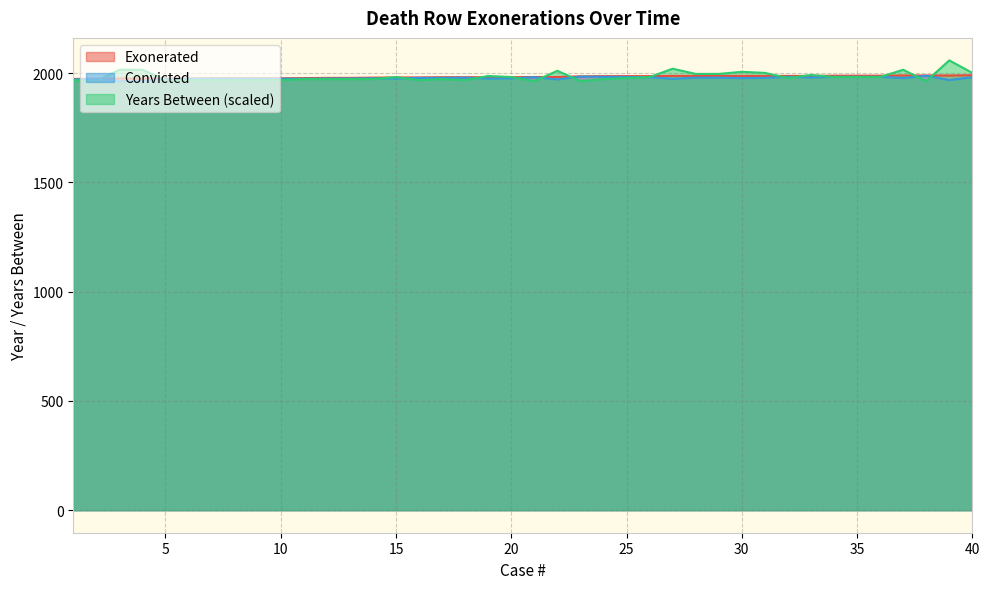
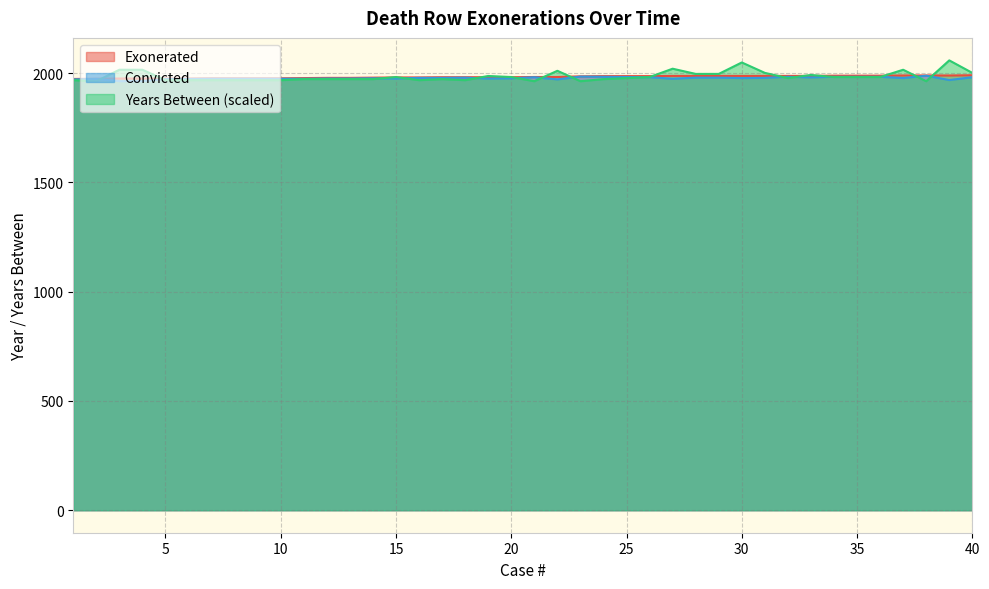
Years Between (scaled), 30: 2010 -> 2050
